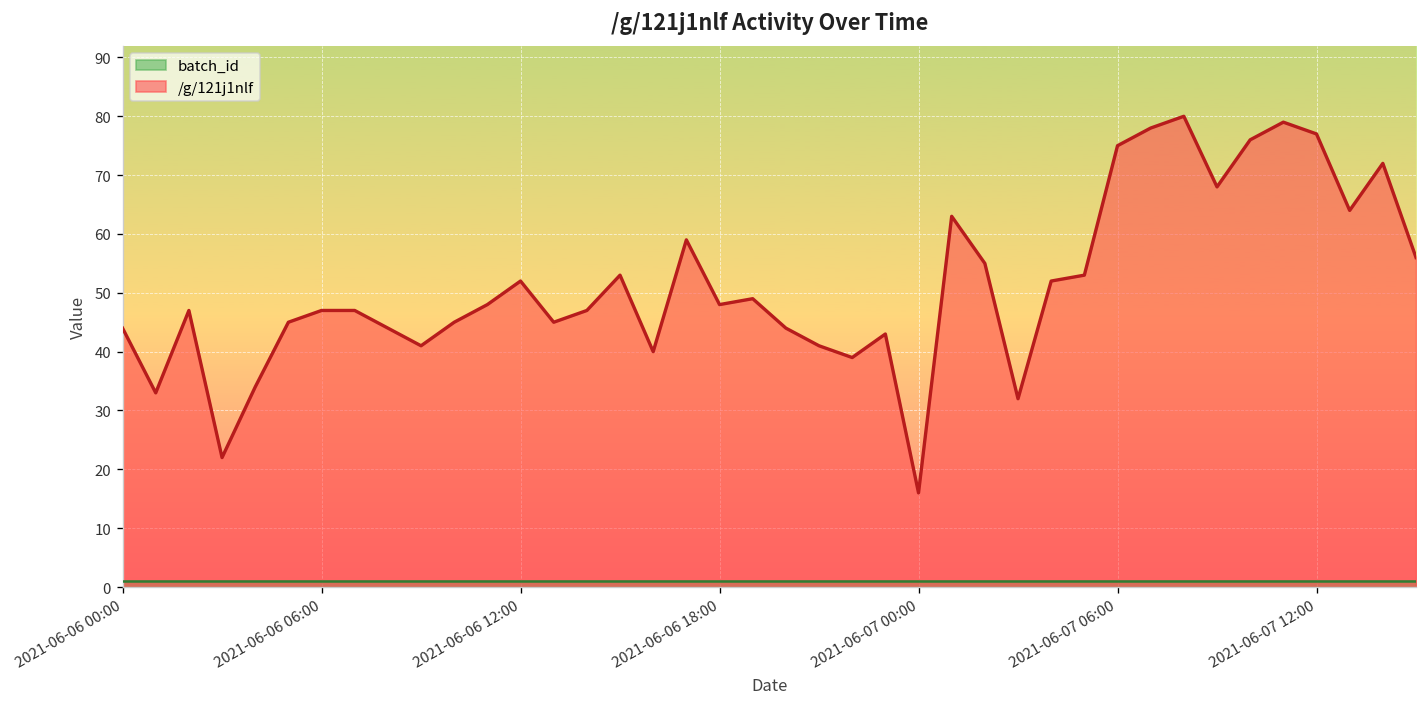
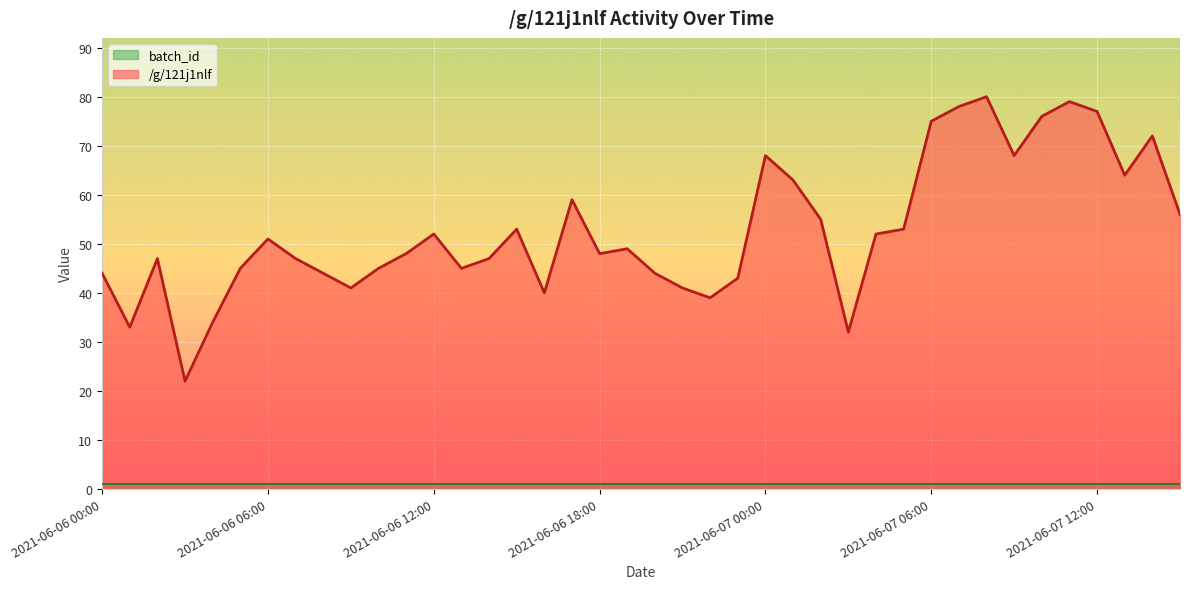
/g/121j1nlf, 2021-06-06 06:00: 47 -> 51
/g/121j1nlf, 2021-06-07 00:00: 16 -> 68
